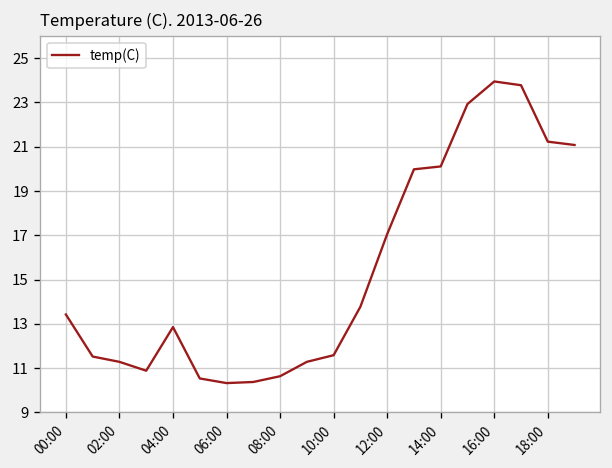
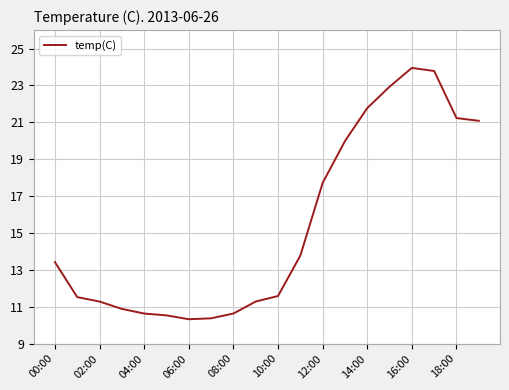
04:00: 12.9 -> 10.6
12:00: 17.1 -> 17.7
14:00: 20.1 -> 21.8
